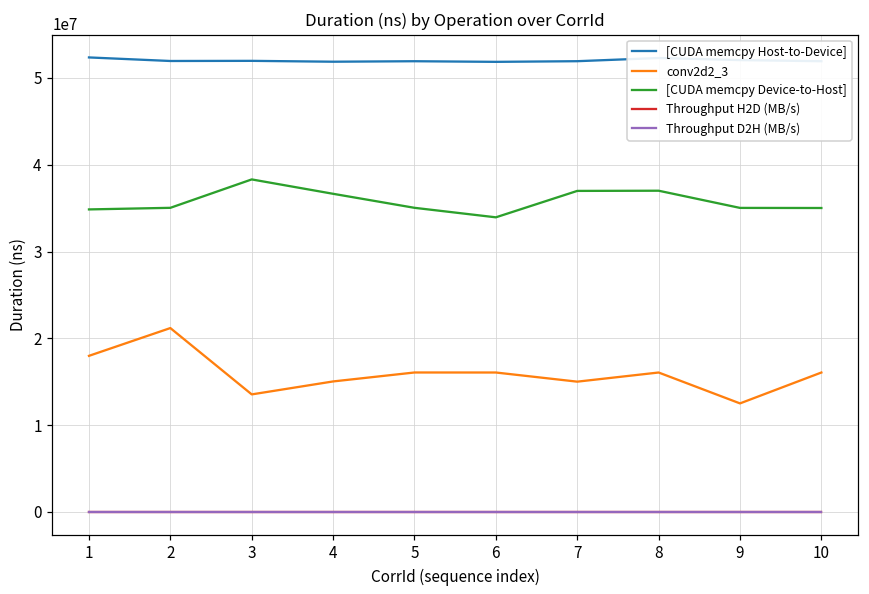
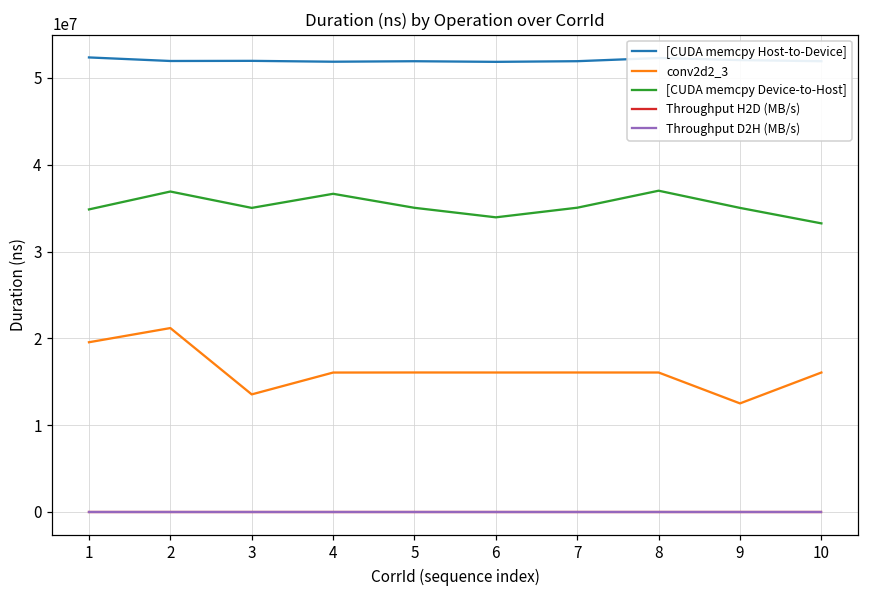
conv2d2_3, 1: 18000000 -> 20000000
[CUDA memcpy Device-to-Host], 2: 35000000 -> 37000000
[CUDA memcpy Device-to-Host], 3: 38000000 -> 35000000
conv2d2_3, 4: 15000000 -> 16000000
conv2d2_3, 7: 15000000 -> 16000000
[CUDA memcpy Device-to-Host], 7: 37000000 -> 35000000
[CUDA memcpy Device-to-Host], 10: 35000000 -> 33000000
